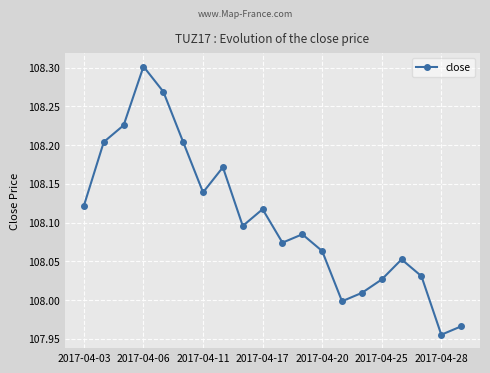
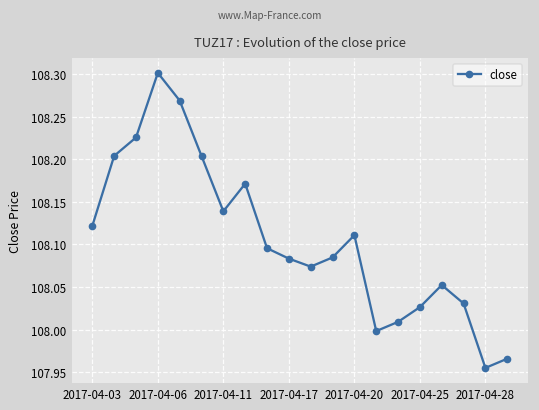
2017-04-17: 108.12 -> 108.08
2017-04-20: 108.06 -> 108.11
